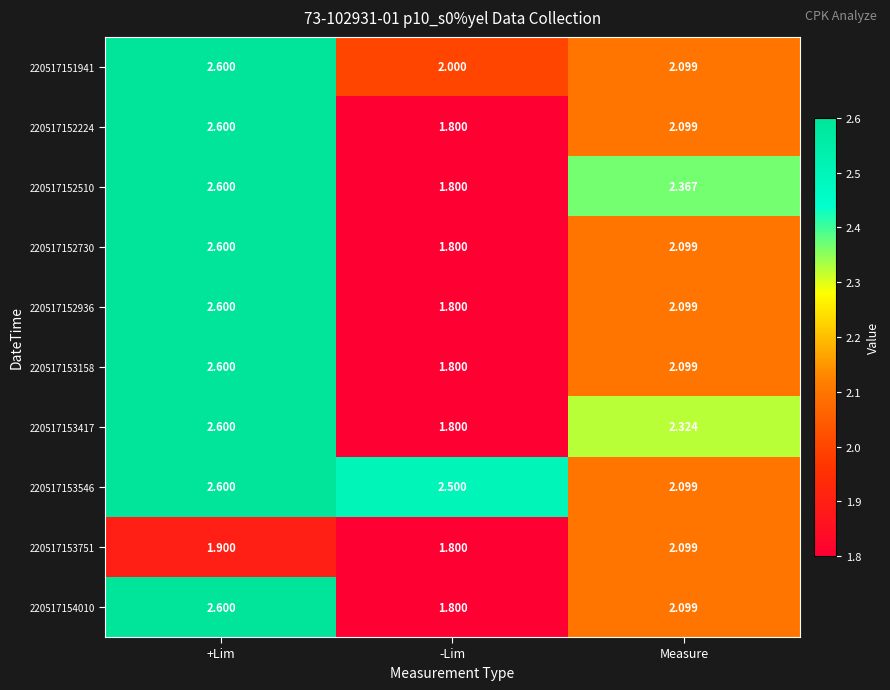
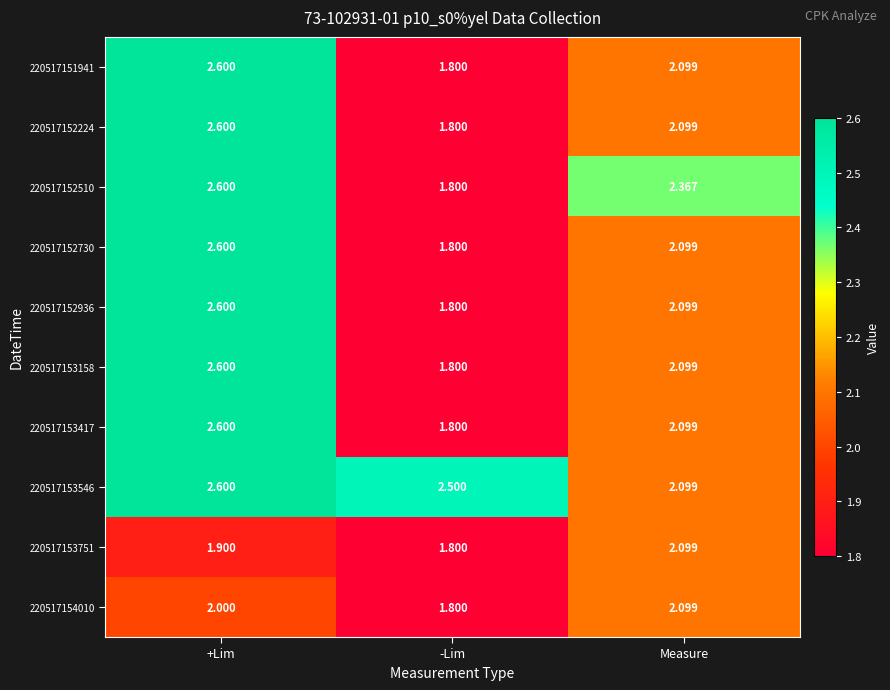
220517151941, -Lim: 2.000 -> 1.800
220517153417, Measure: 2.324 -> 2.099
220517154010, +Lim: 2.600 -> 2.000
